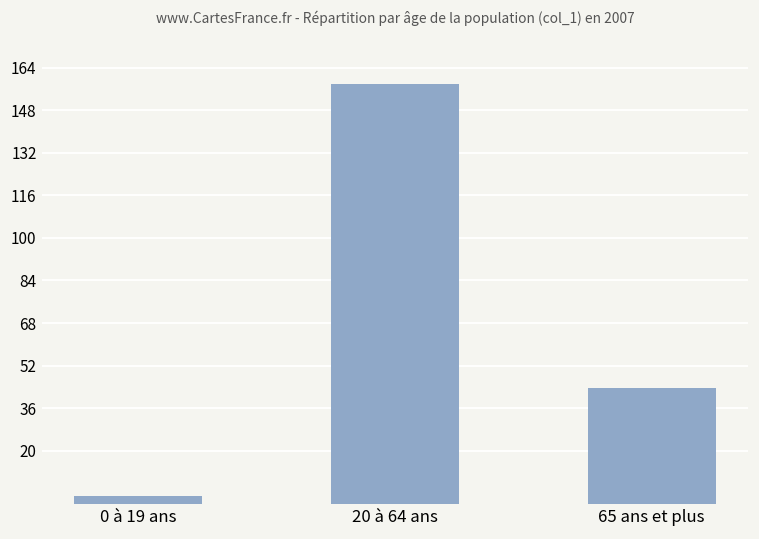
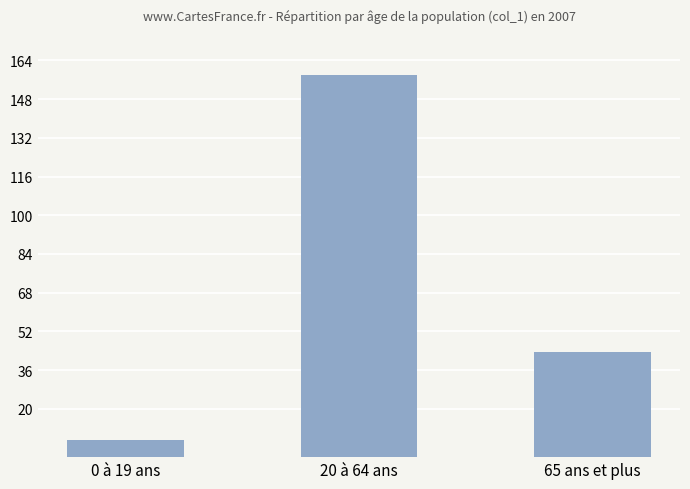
0 à 19 ans: 3 -> 7
